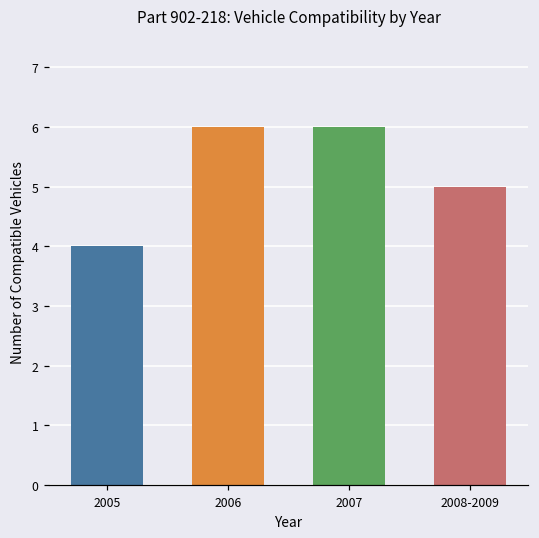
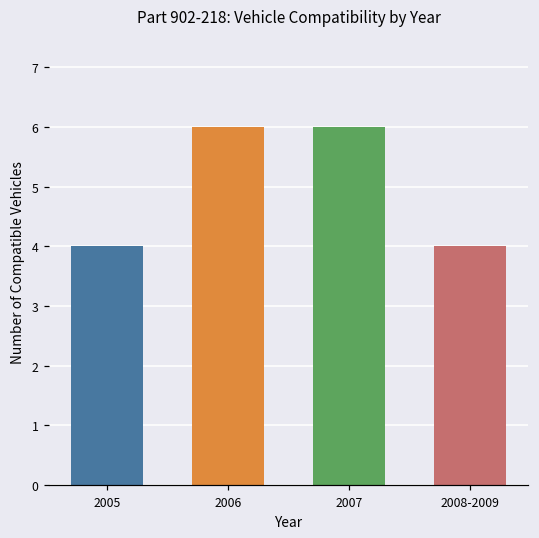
2008-2009: 5 -> 4
